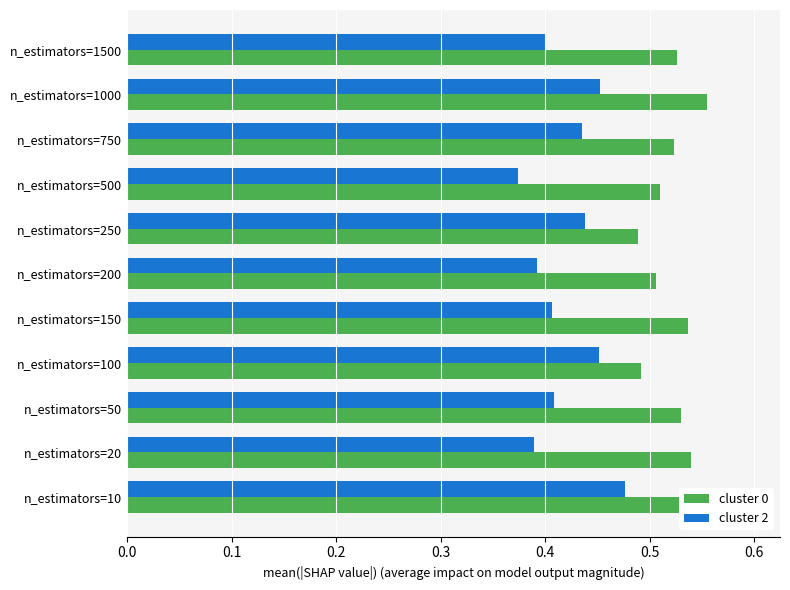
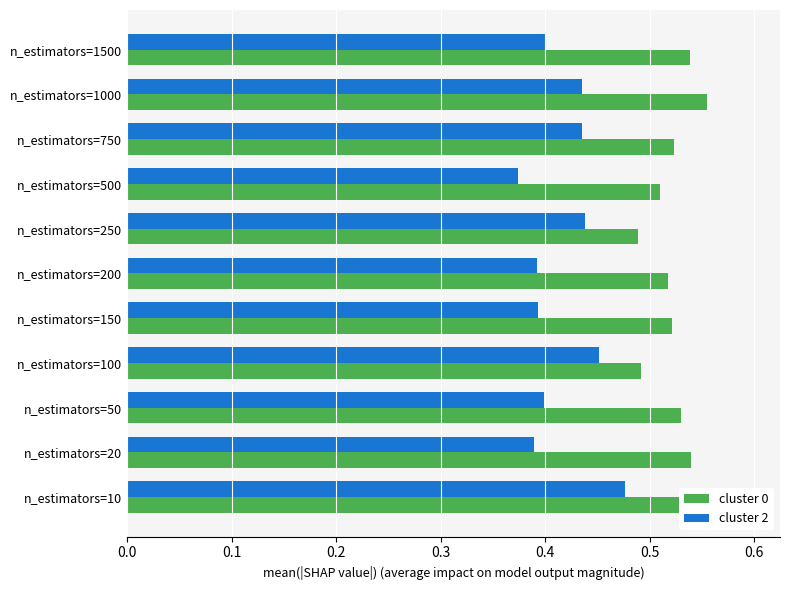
cluster 0, n_estimators=1500: 0.526 -> 0.539
cluster 2, n_estimators=1000: 0.452 -> 0.436
cluster 0, n_estimators=200: 0.506 -> 0.518
cluster 2, n_estimators=150: 0.406 -> 0.394
cluster 0, n_estimators=150: 0.537 -> 0.521
cluster 2, n_estimators=50: 0.409 -> 0.399
